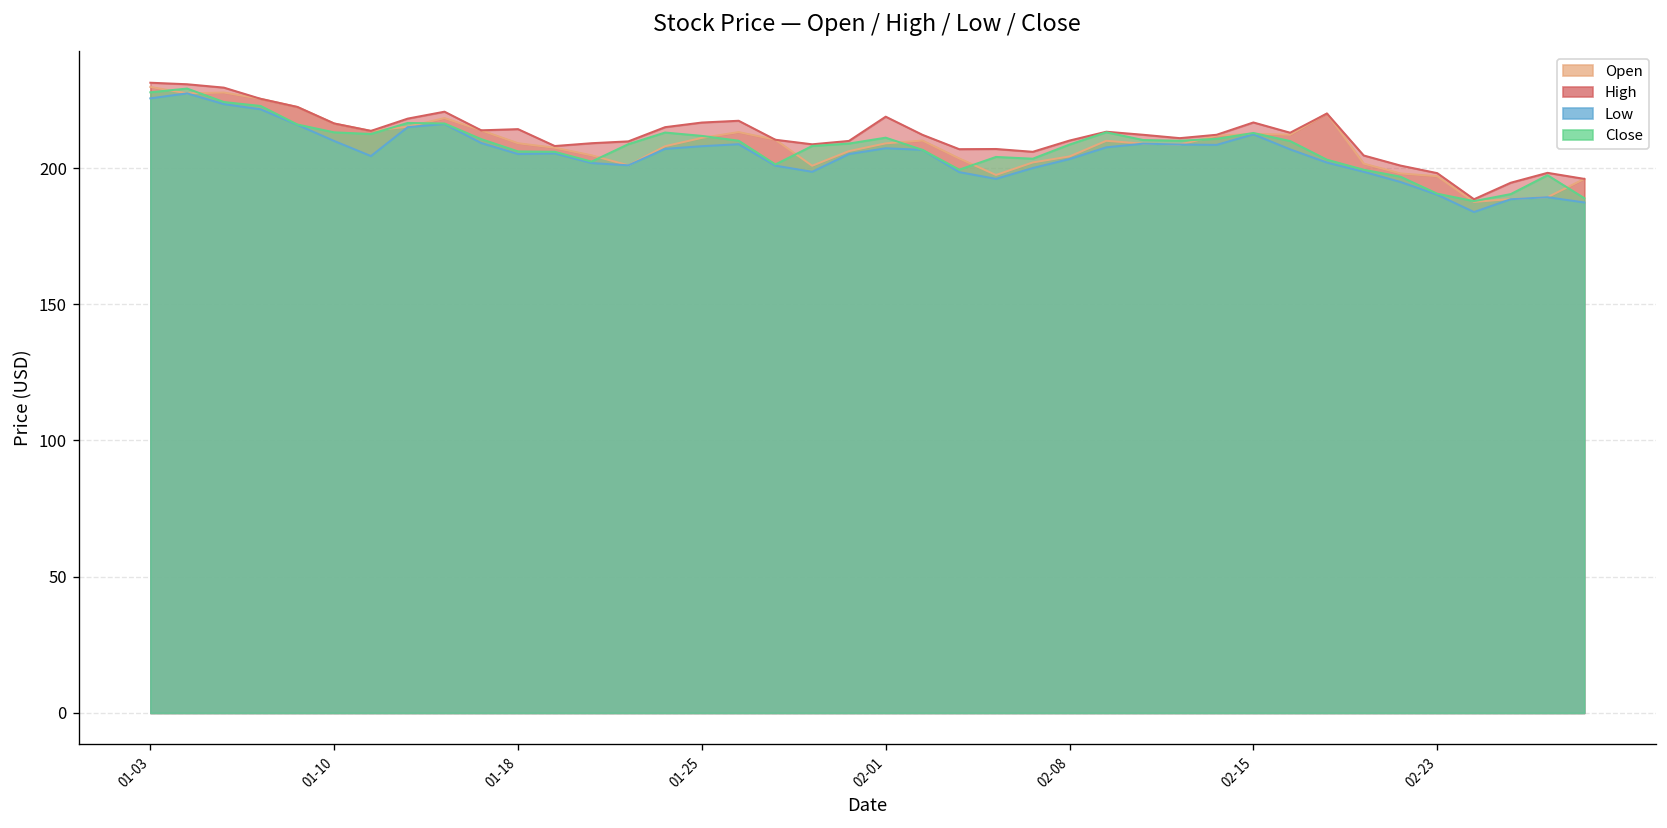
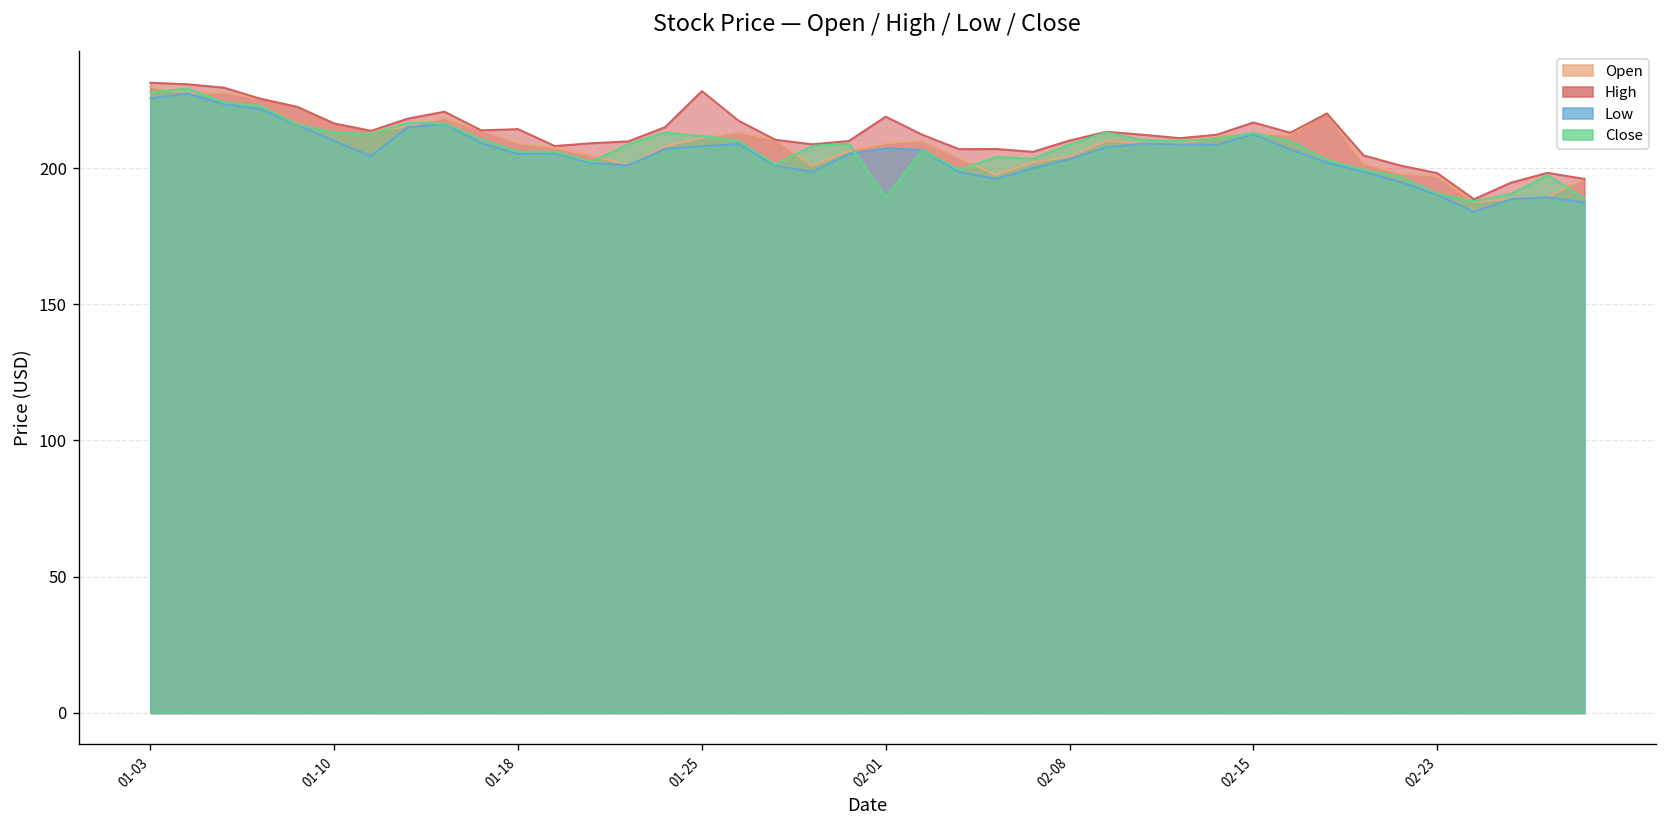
High, 01-25: 217 -> 228
Close, 02-01: 211 -> 189
